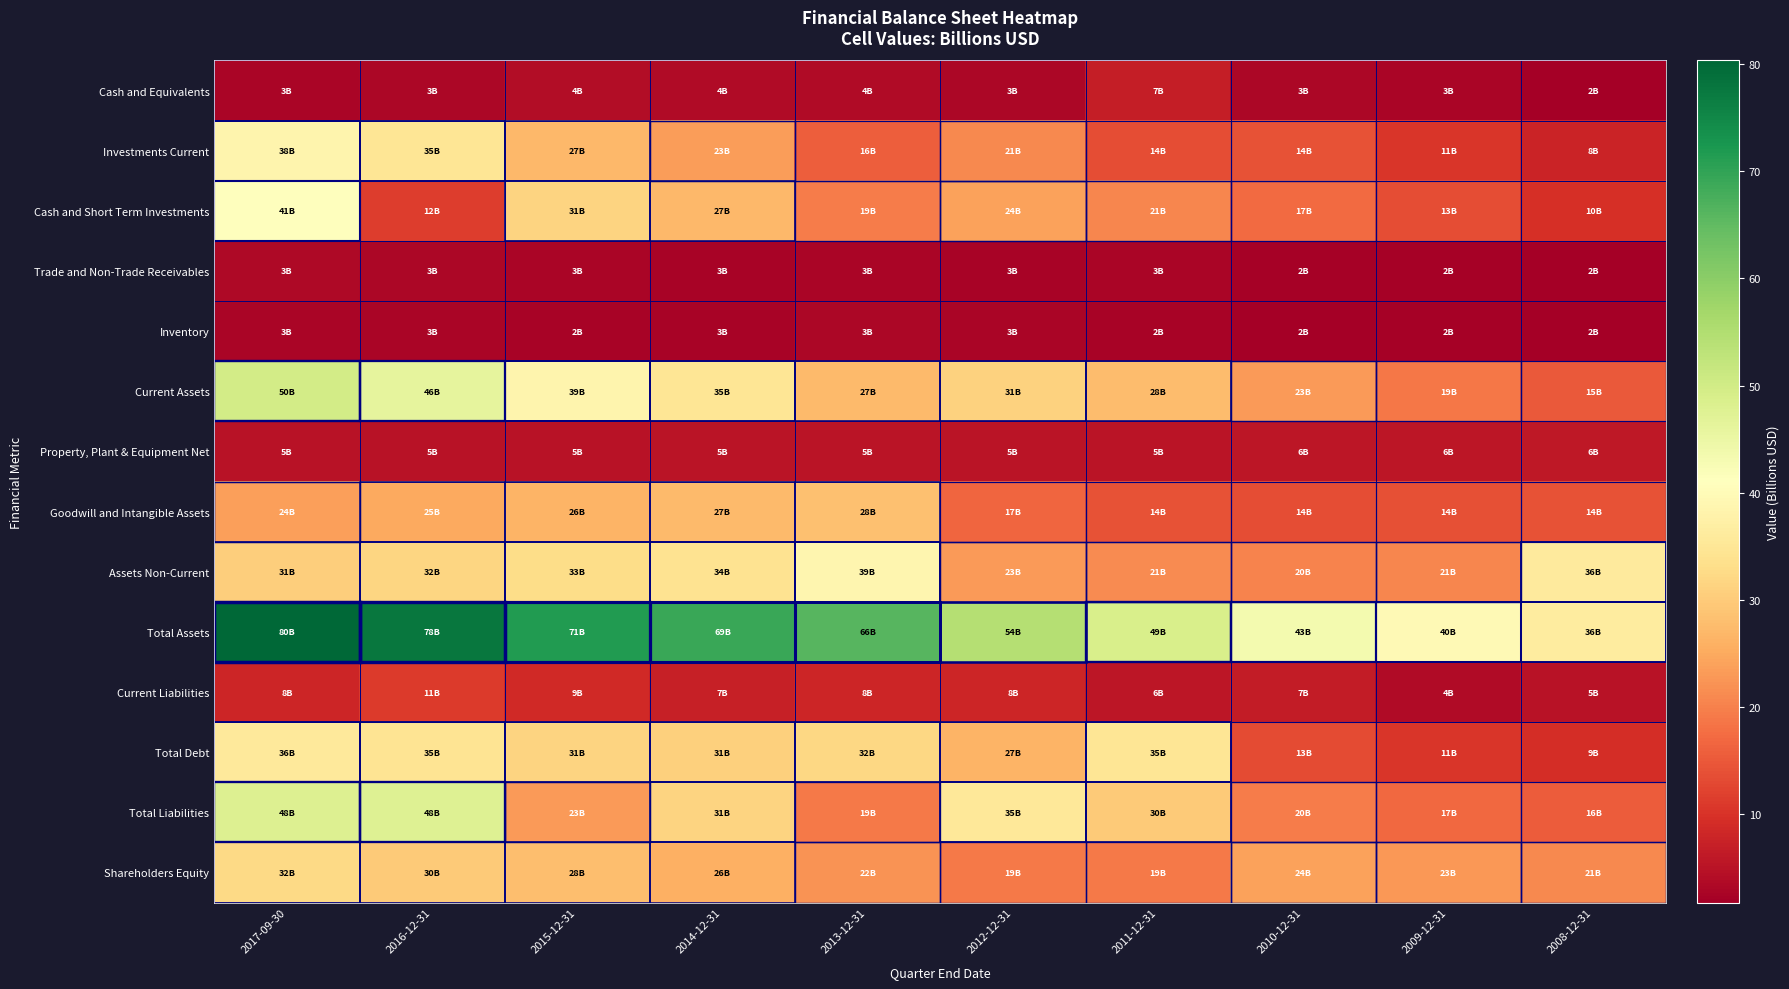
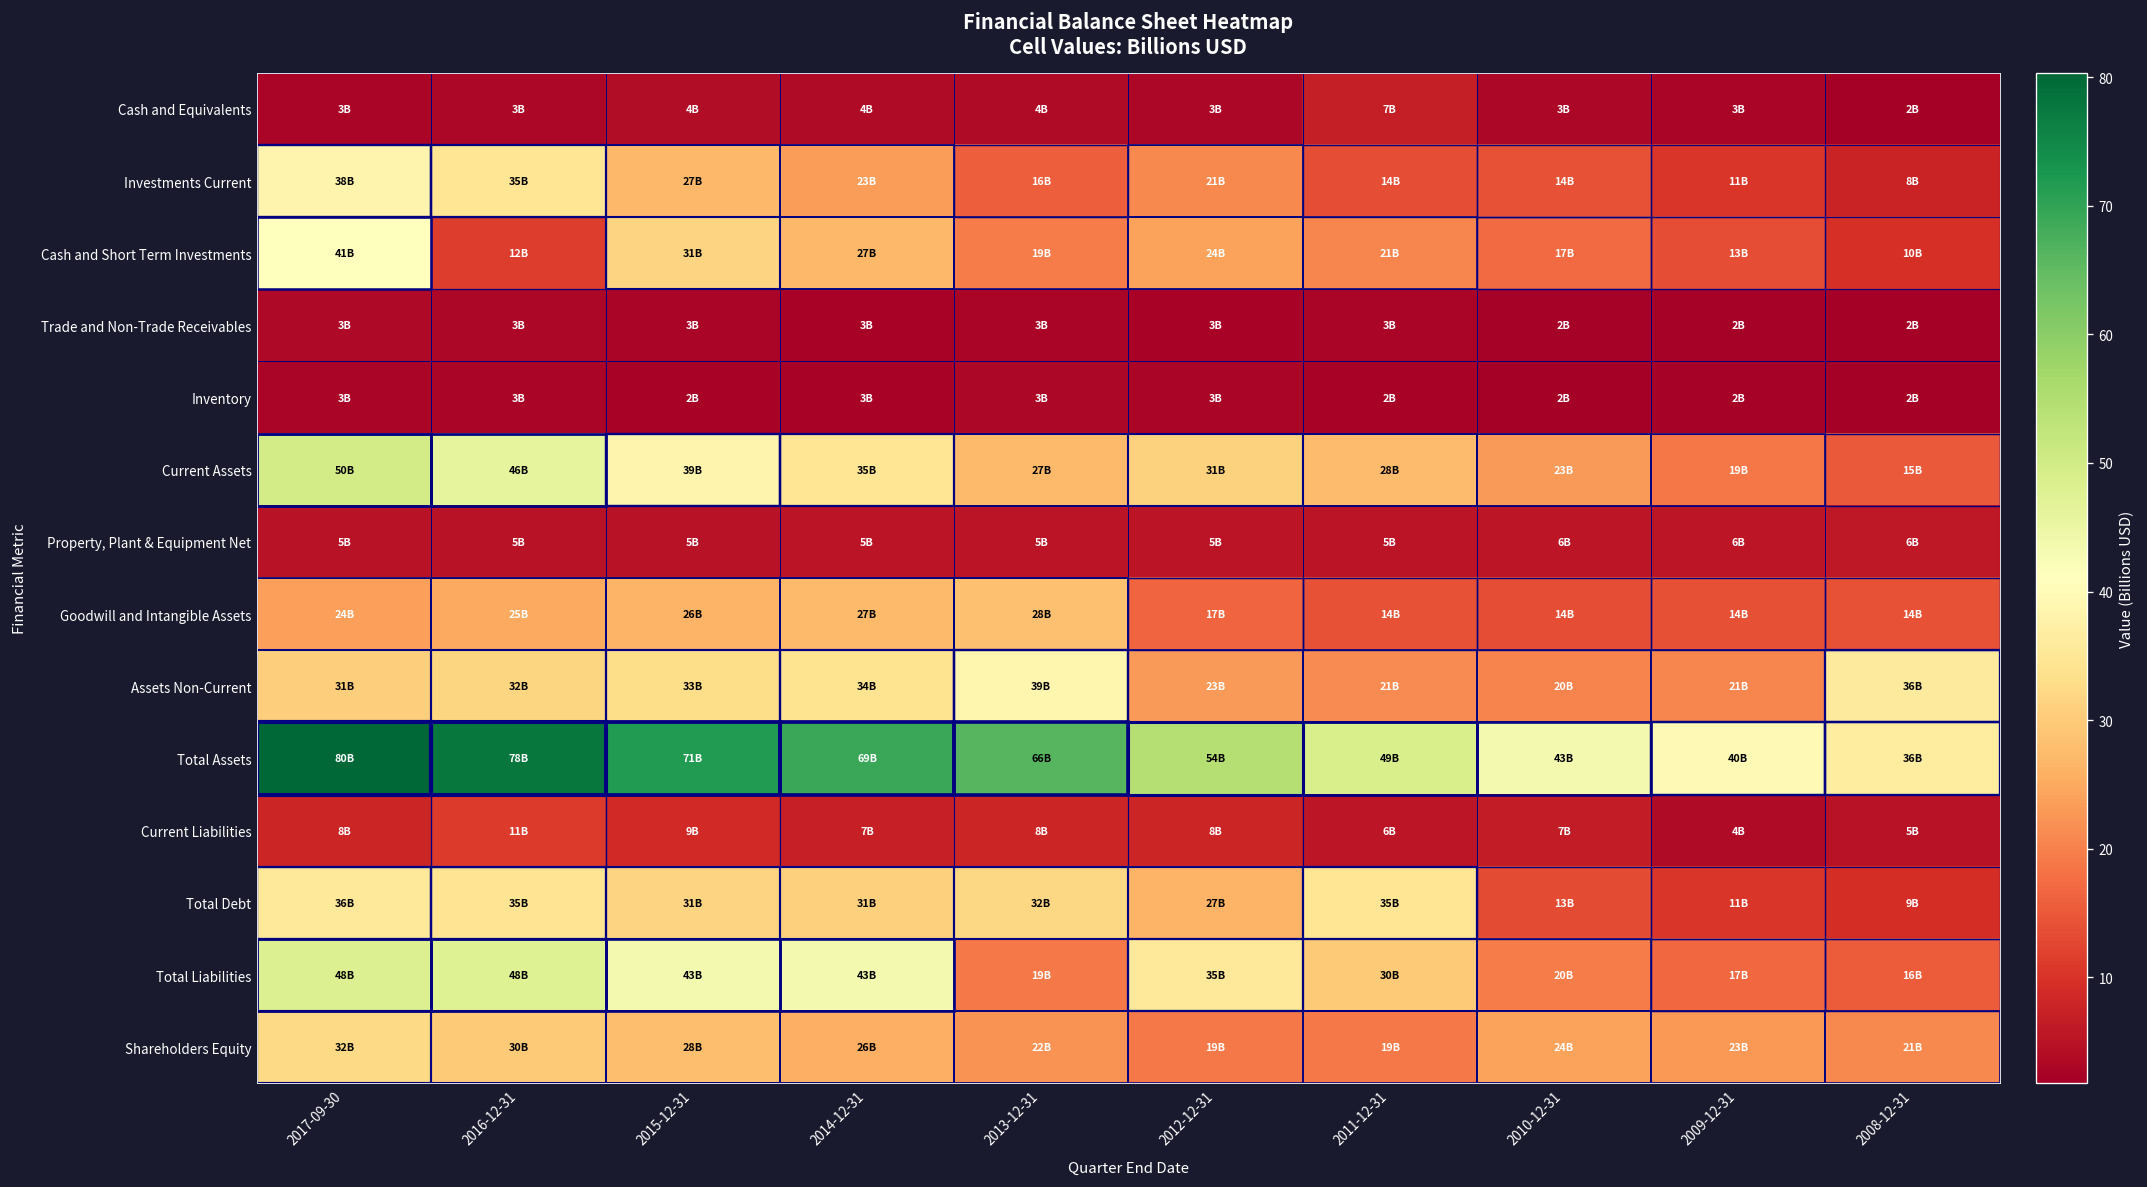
Total Liabilities, 2015-12-31: 23B -> 43B
Total Liabilities, 2014-12-31: 31B -> 43B
